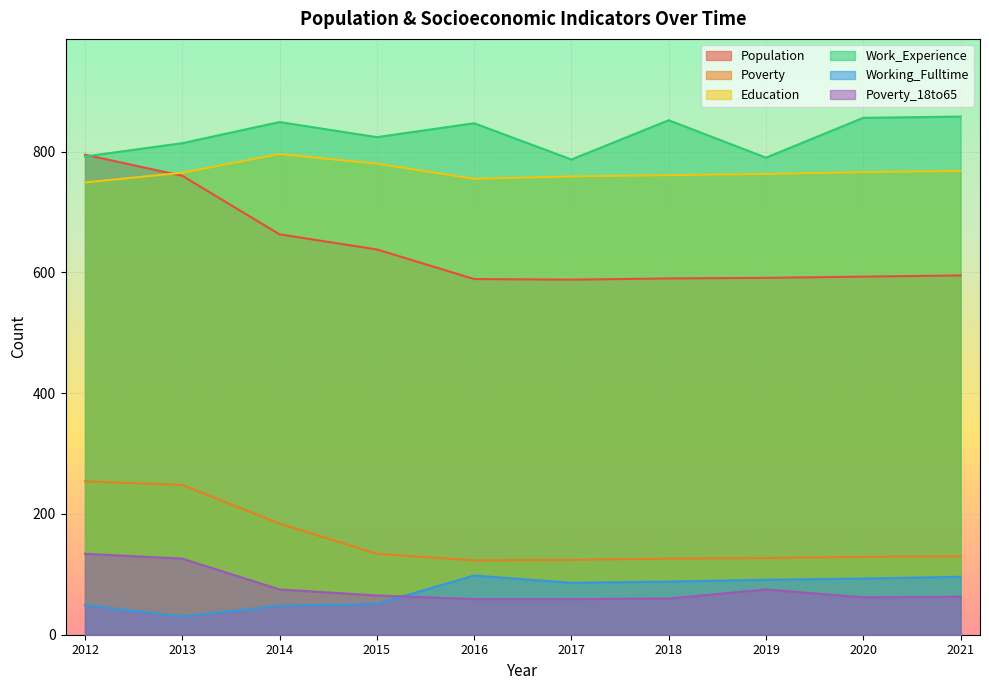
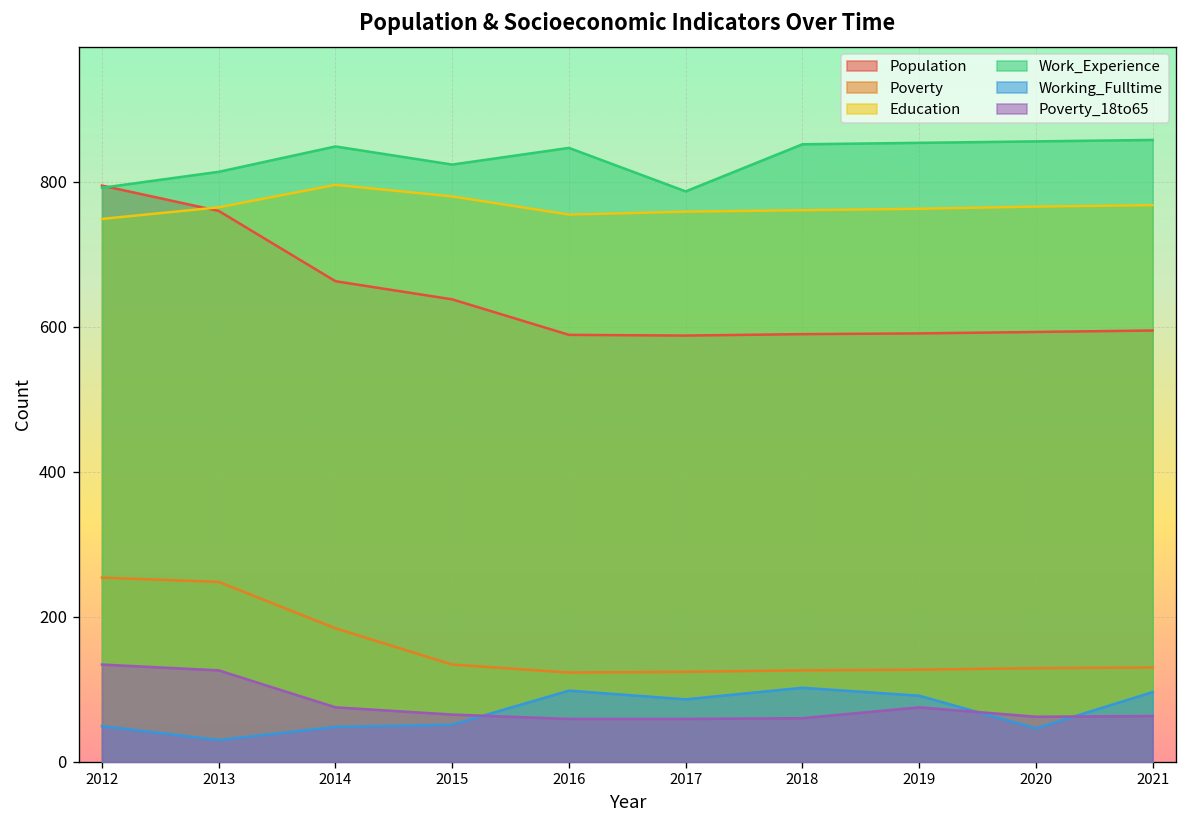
Working_Fulltime, 2018: 90 -> 100
Work_Experience, 2019: 790 -> 850
Working_Fulltime, 2020: 90 -> 50
